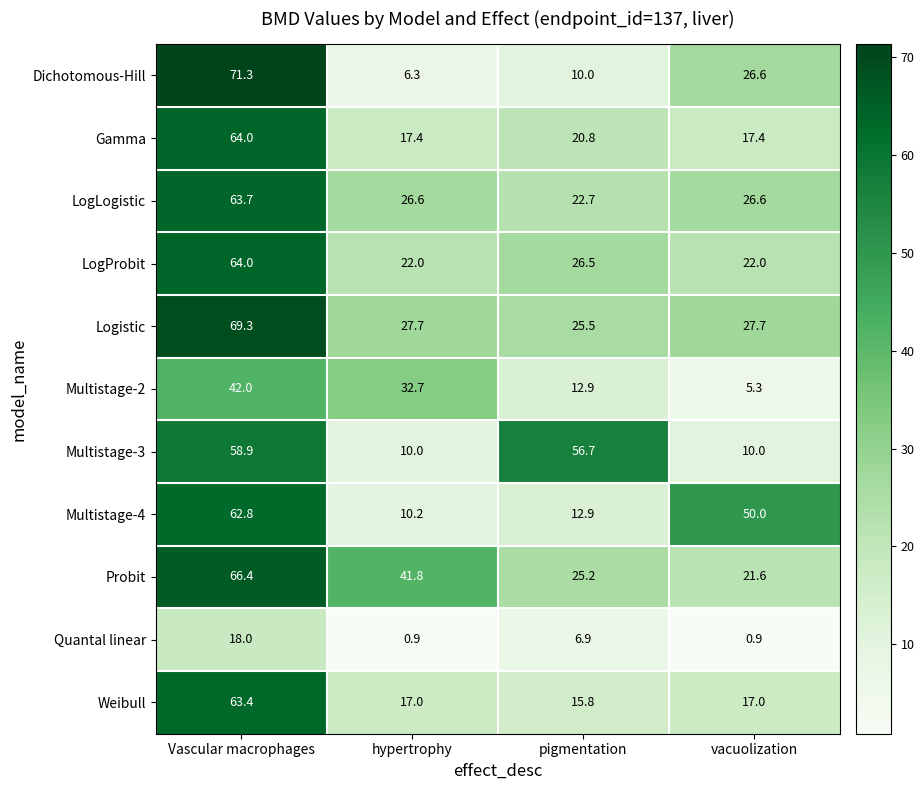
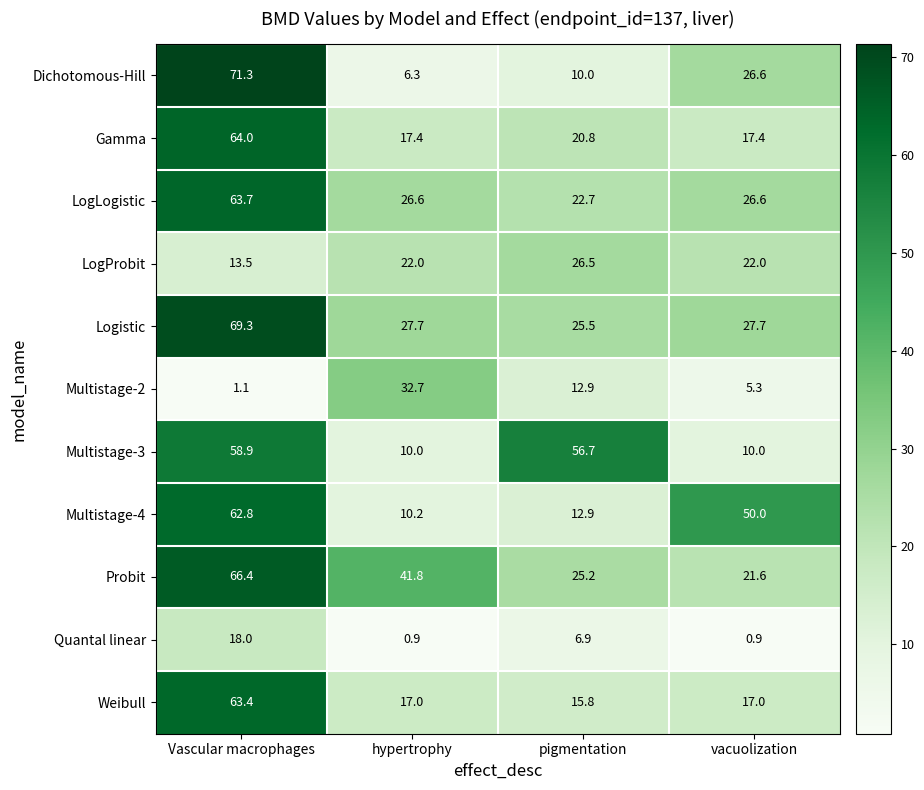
LogProbit, Vascular macrophages: 64.0 -> 13.5
Multistage-2, Vascular macrophages: 42.0 -> 1.1
